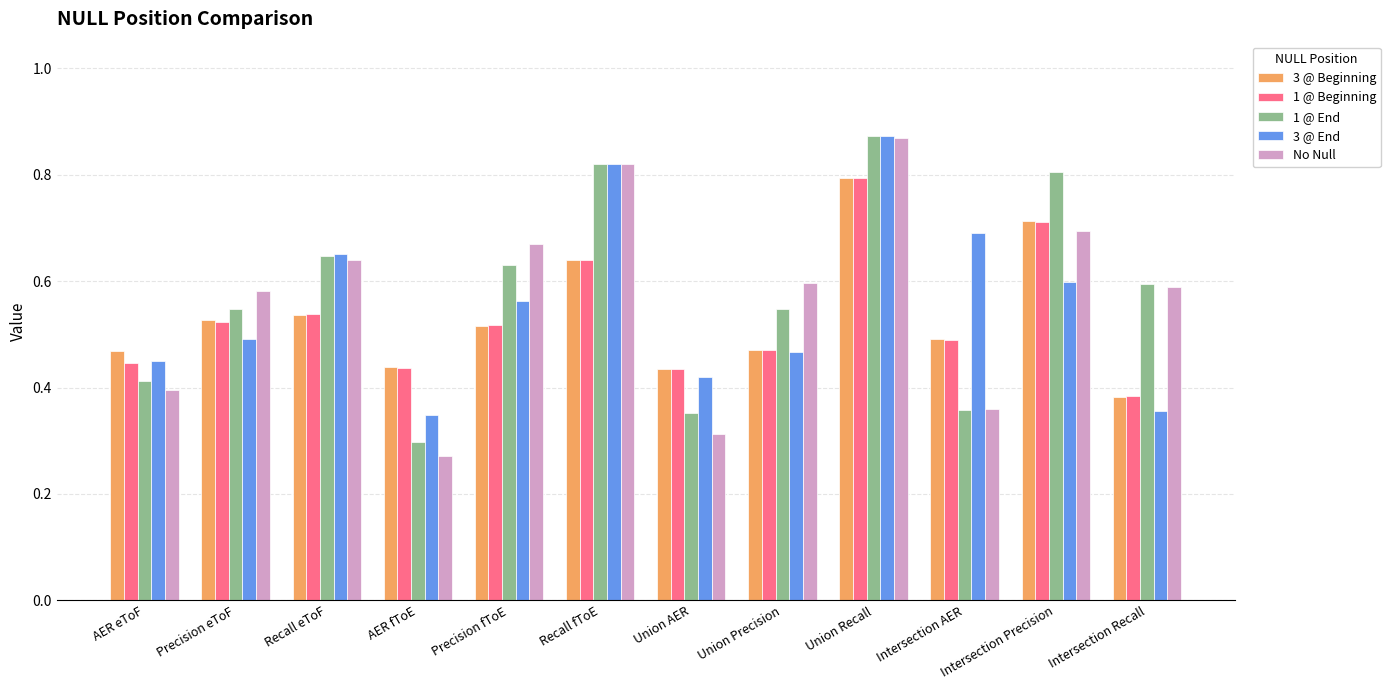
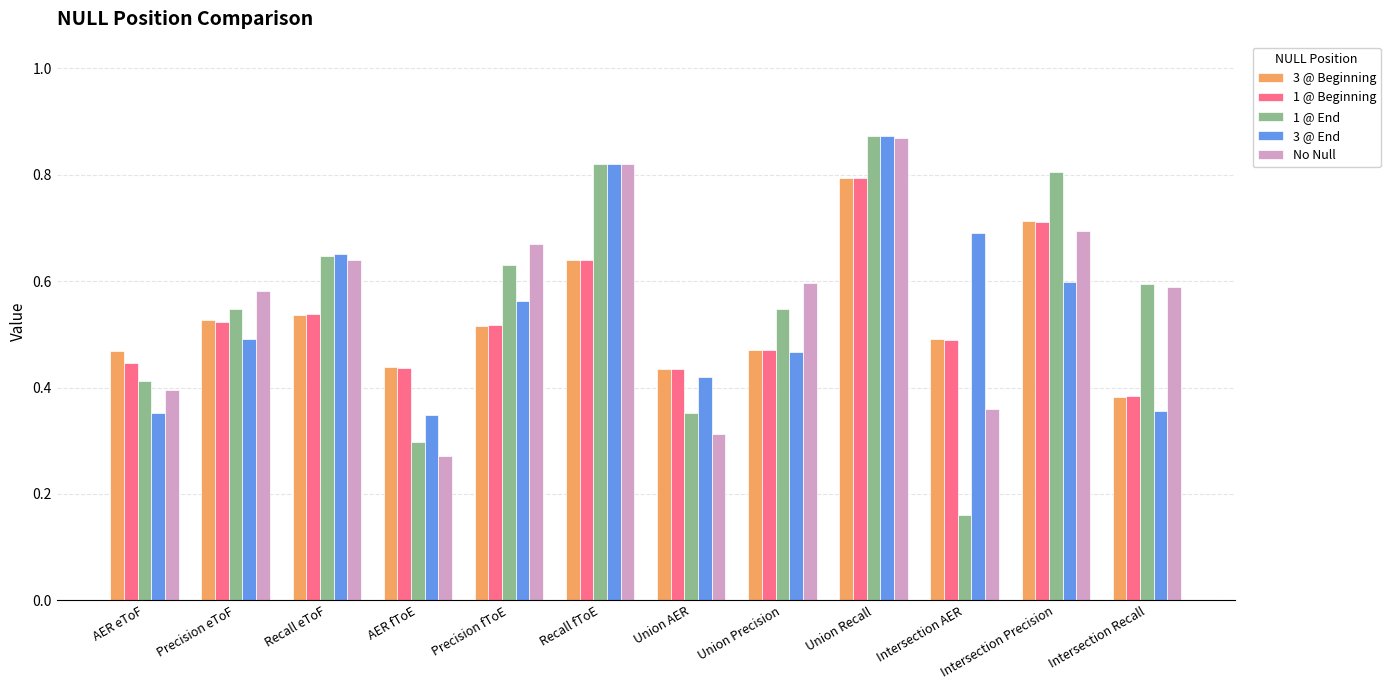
3 @ End, AER eToF: 0.45 -> 0.35
1 @ End, Intersection AER: 0.36 -> 0.16
